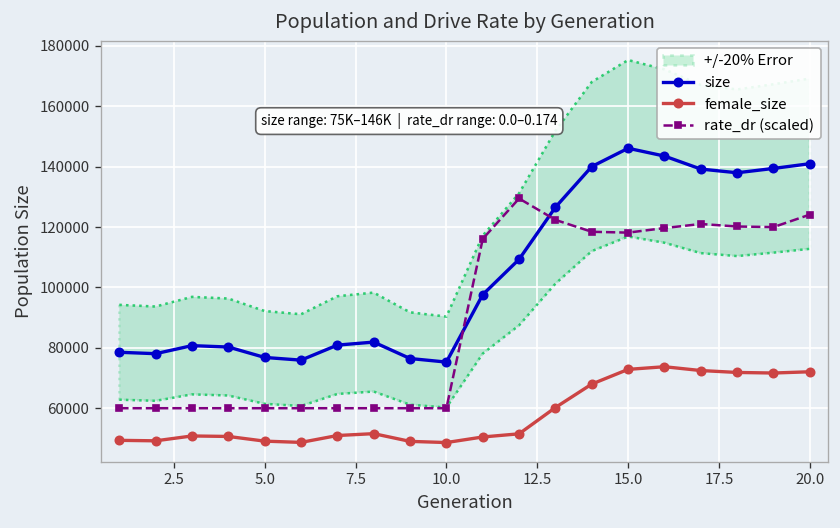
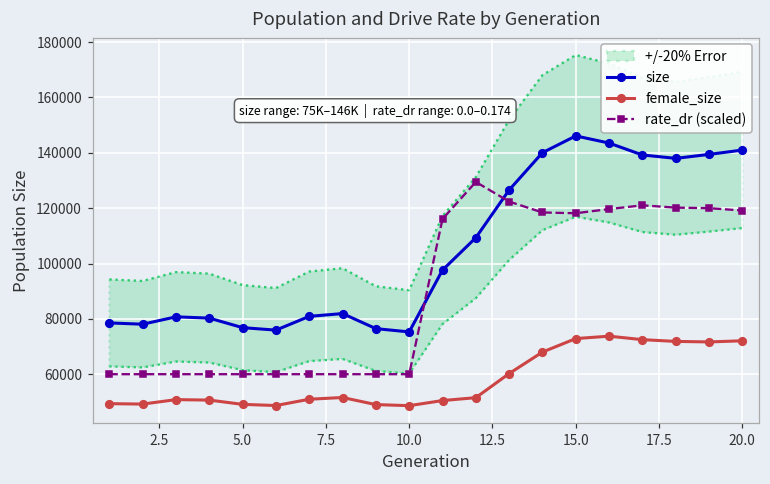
rate_dr (scaled), 20.0: 124000 -> 119000
